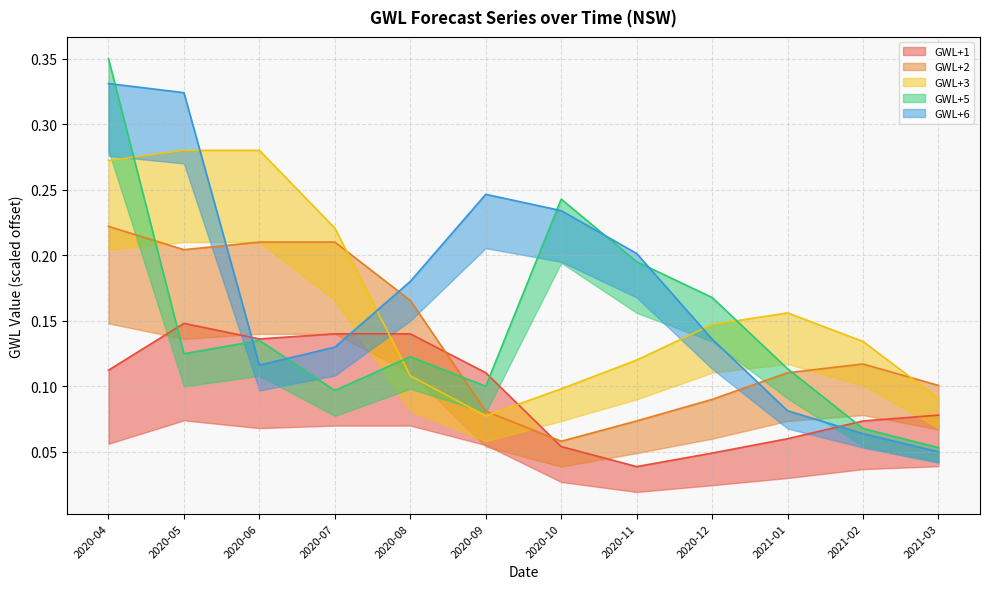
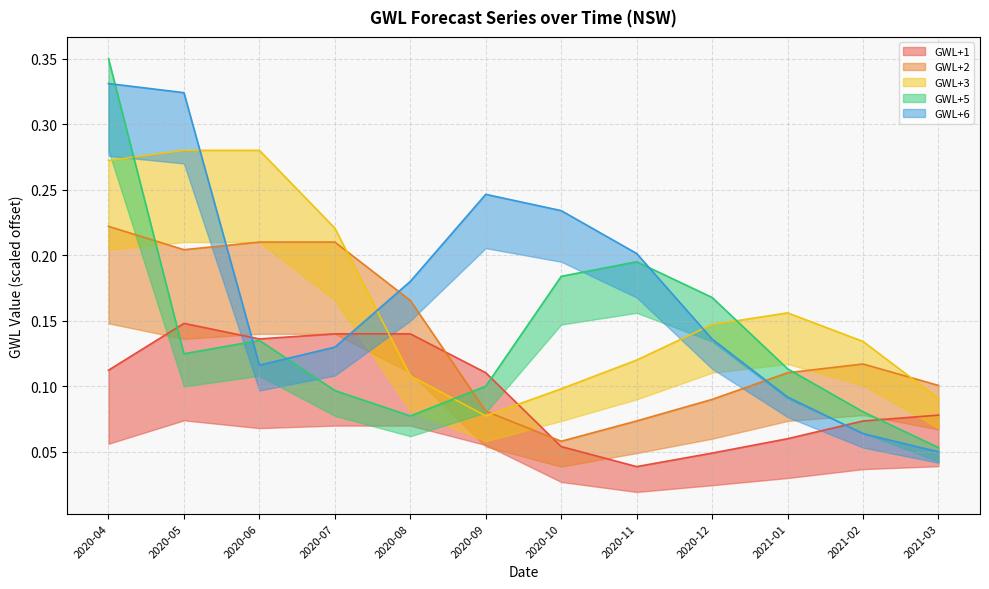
GWL+5, 2020-08: 0.123 -> 0.077
GWL+5, 2020-10: 0.243 -> 0.184
GWL+6, 2021-01: 0.081 -> 0.092
GWL+5, 2021-02: 0.068 -> 0.081
